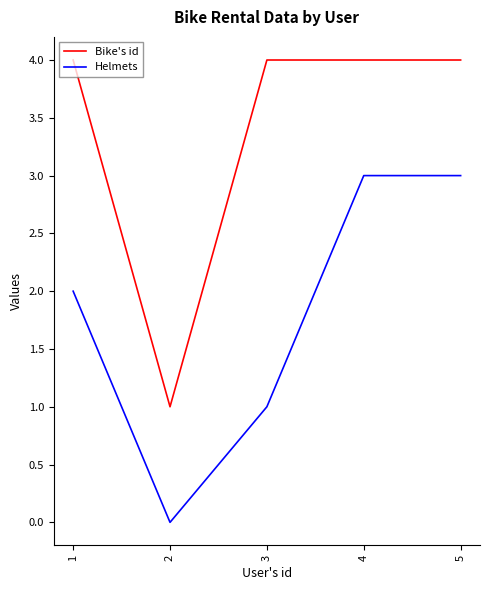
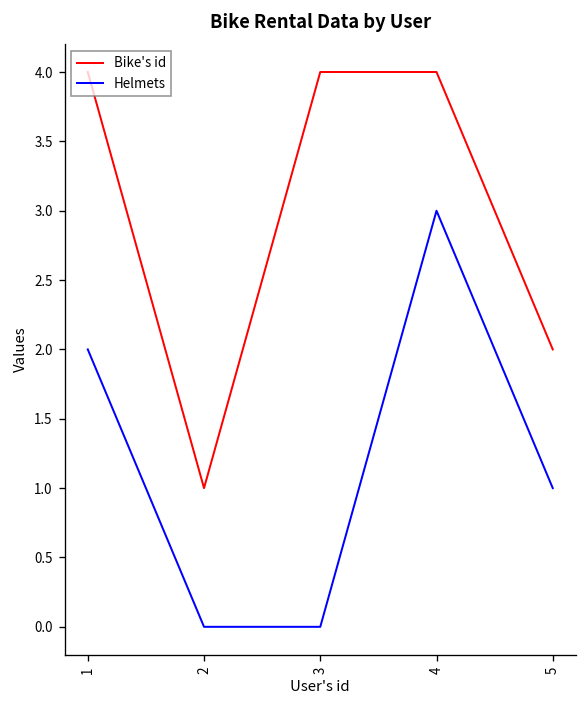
Helmets, 3: 1 -> 0
Bike's id, 5: 4 -> 2
Helmets, 5: 3 -> 1
